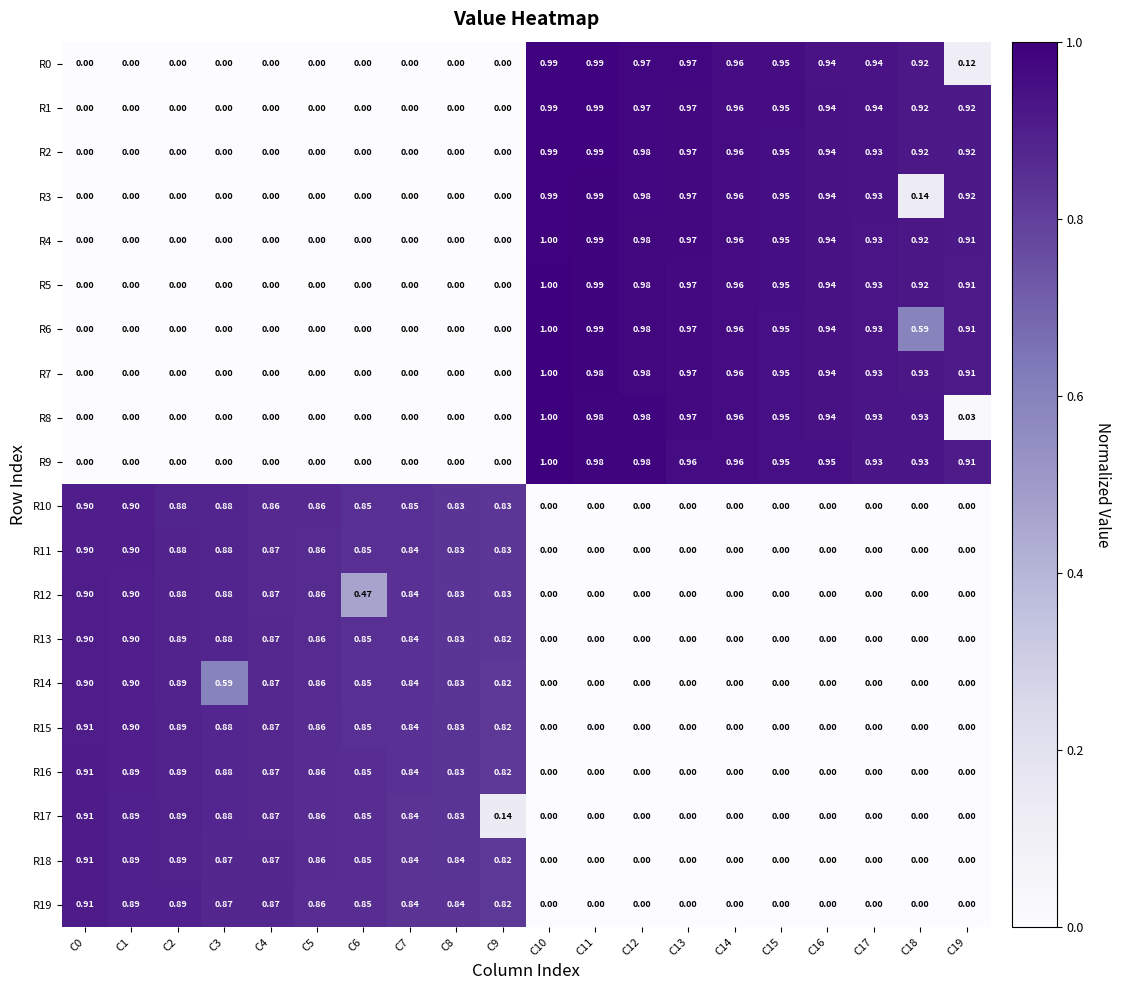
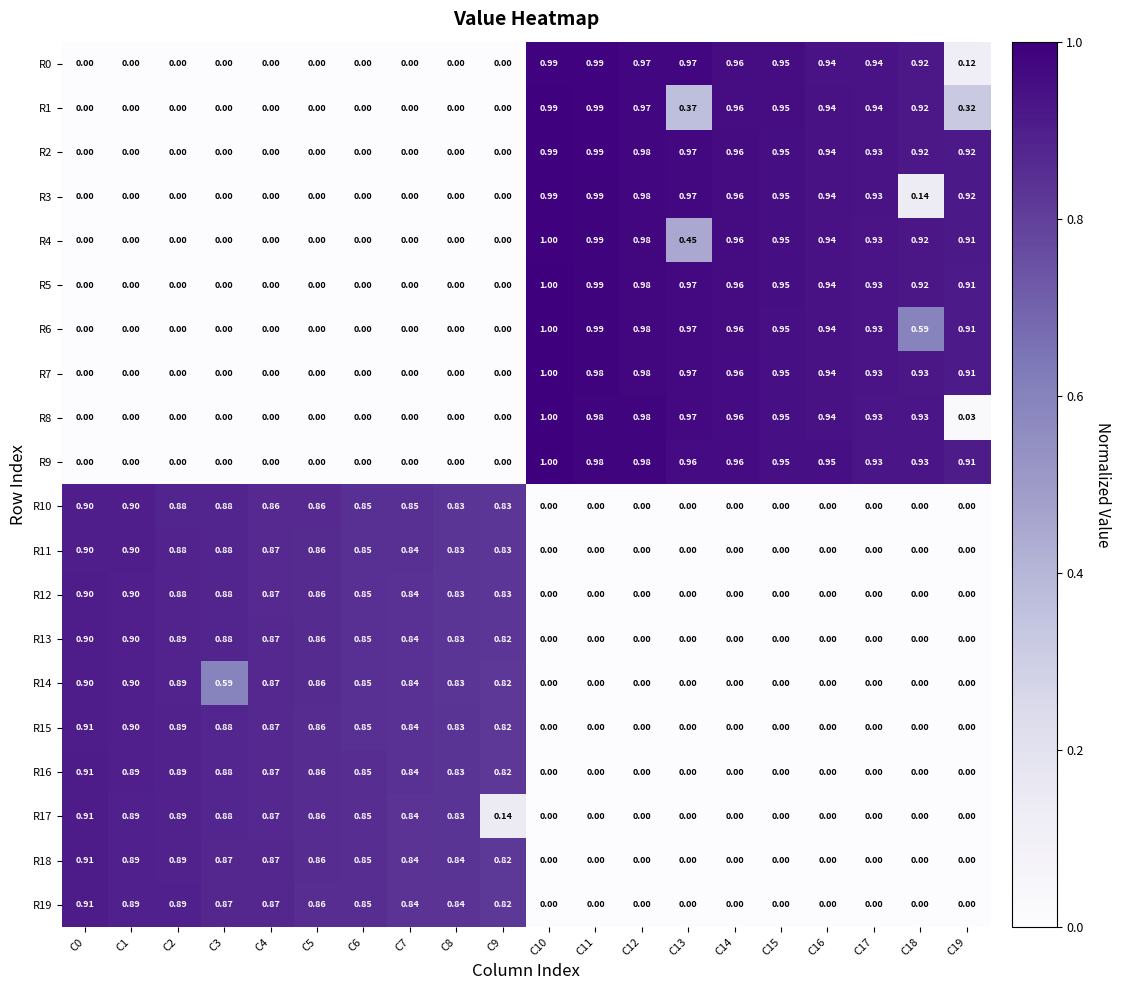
R1, C13: 0.97 -> 0.37
R1, C19: 0.92 -> 0.32
R4, C13: 0.97 -> 0.45
R12, C6: 0.47 -> 0.85
